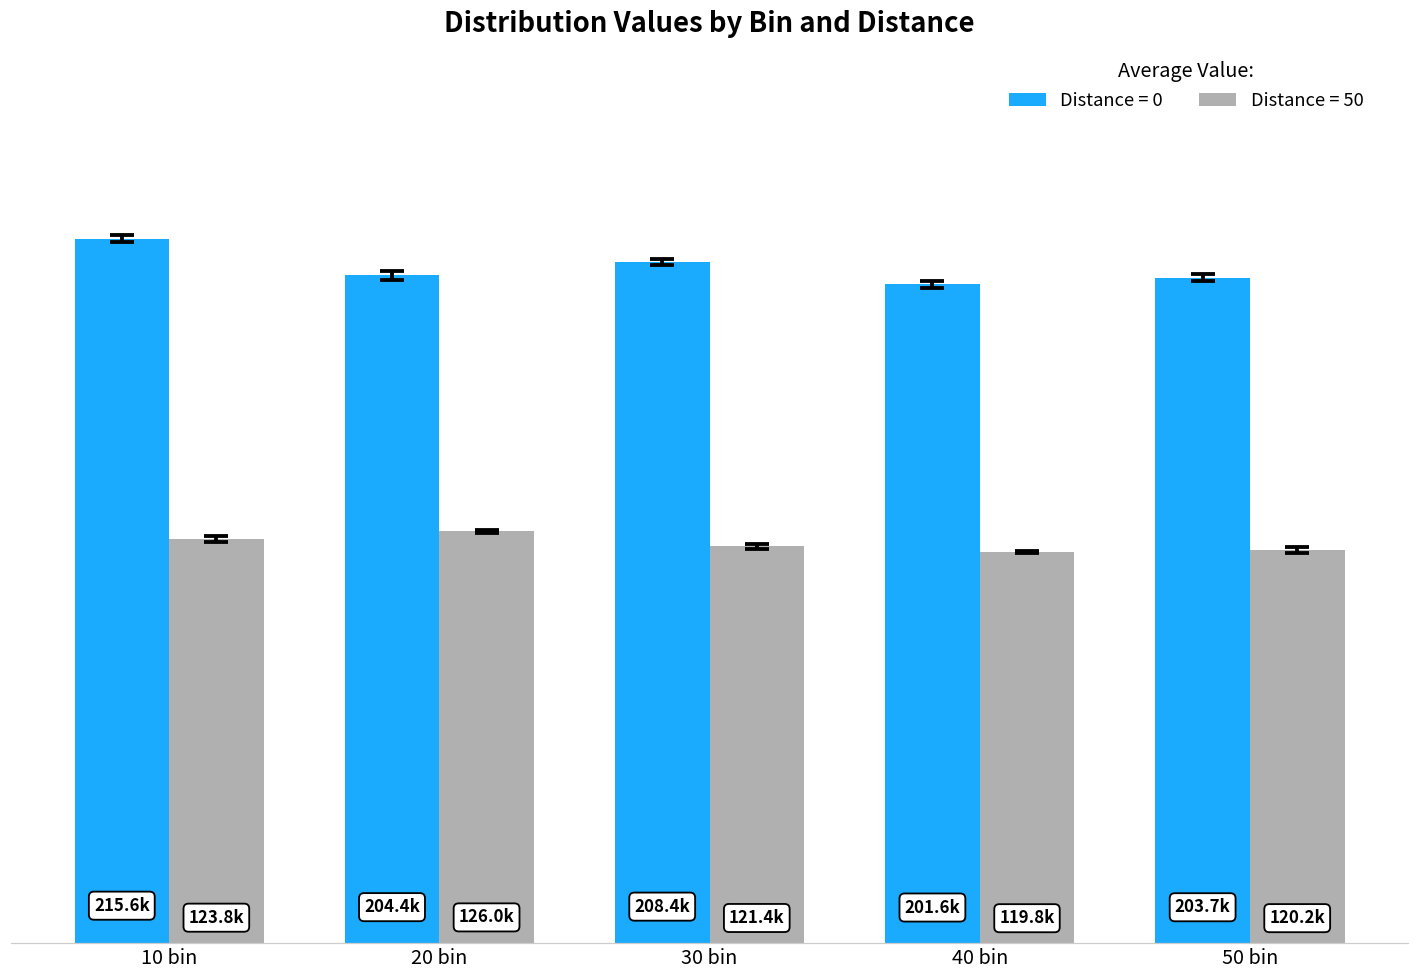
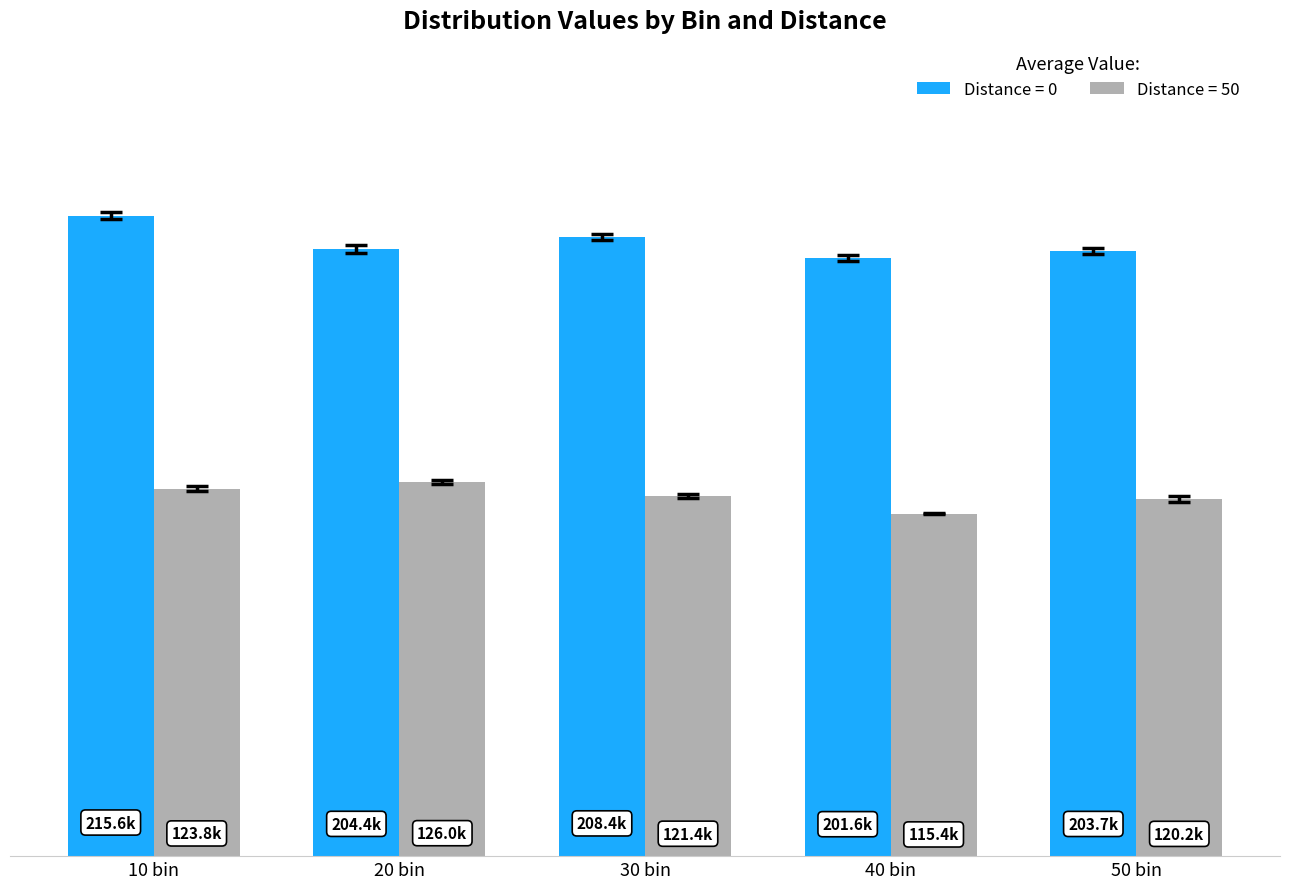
Distance = 50, 40 bin: 119.8k -> 115.4k
